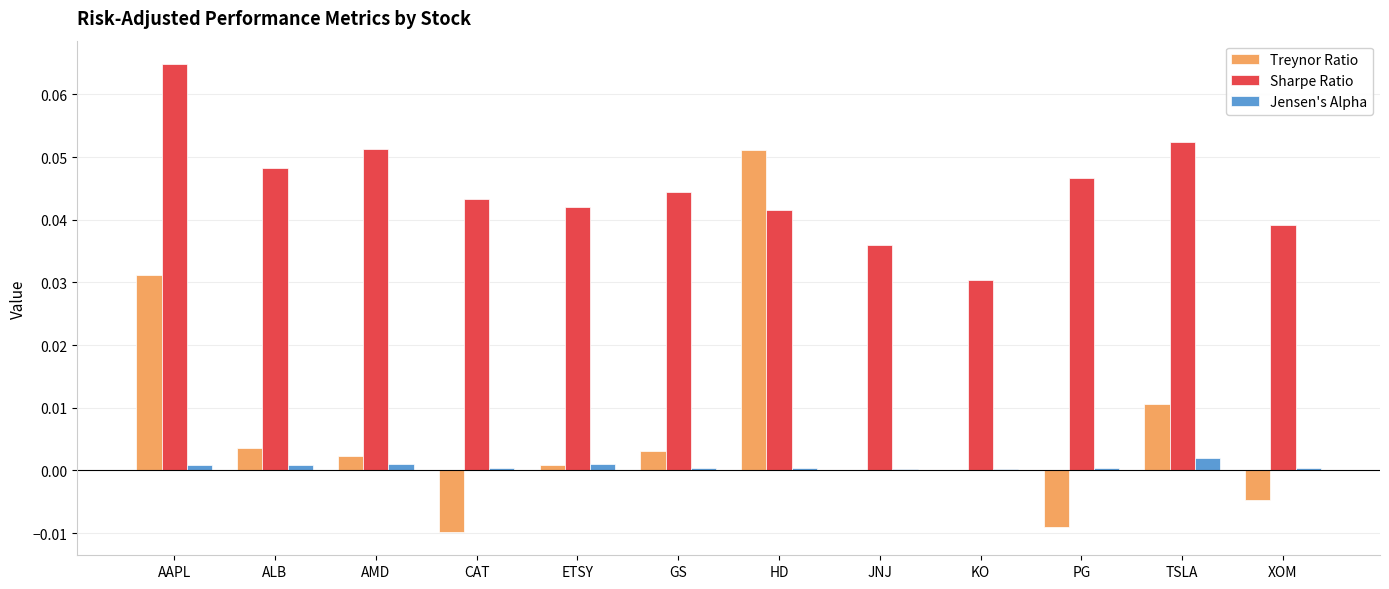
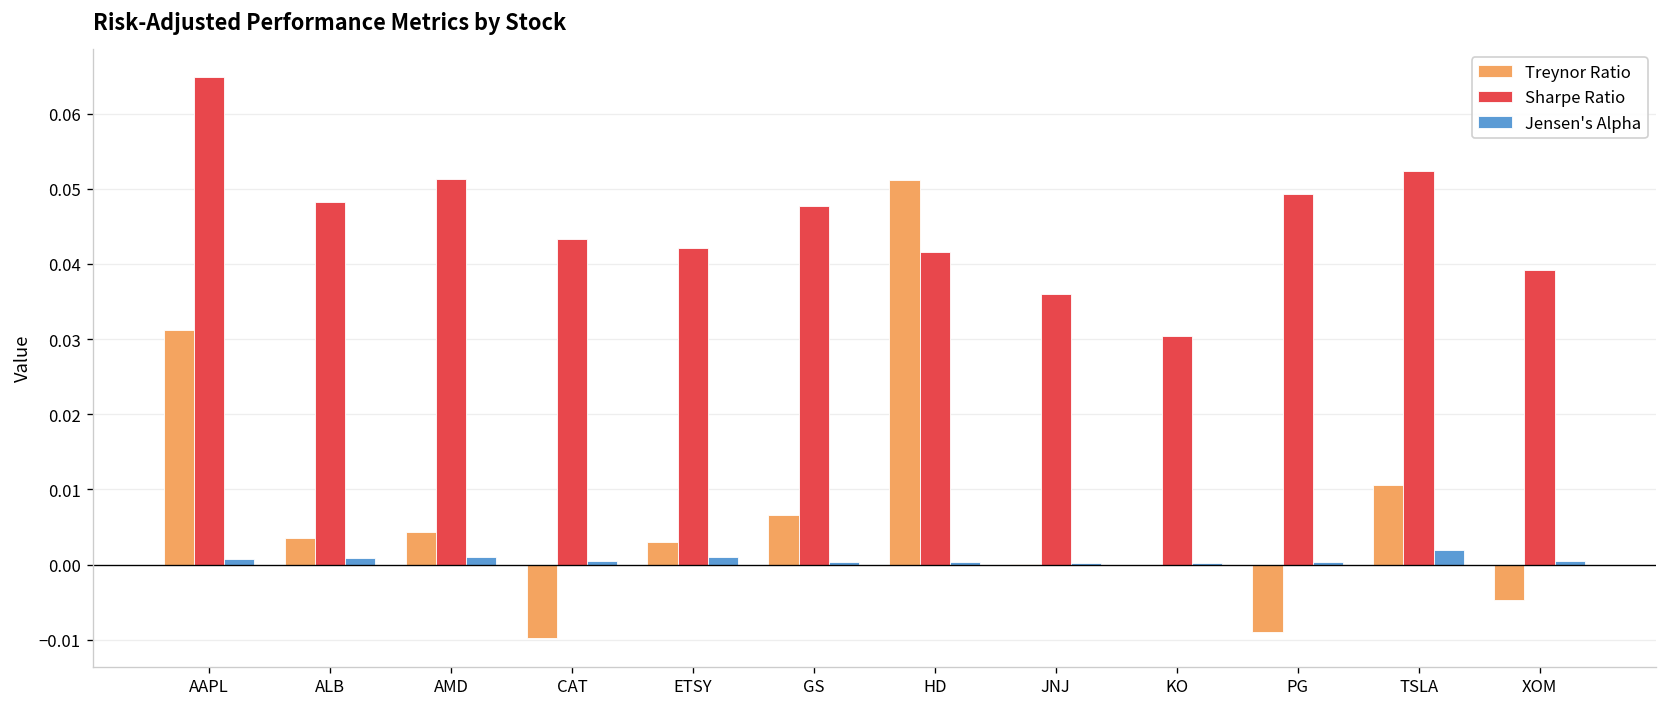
Treynor Ratio, AMD: 0.002 -> 0.004
Treynor Ratio, ETSY: 0.001 -> 0.003
Treynor Ratio, GS: 0.003 -> 0.007
Sharpe Ratio, GS: 0.044 -> 0.048
Sharpe Ratio, PG: 0.047 -> 0.049
